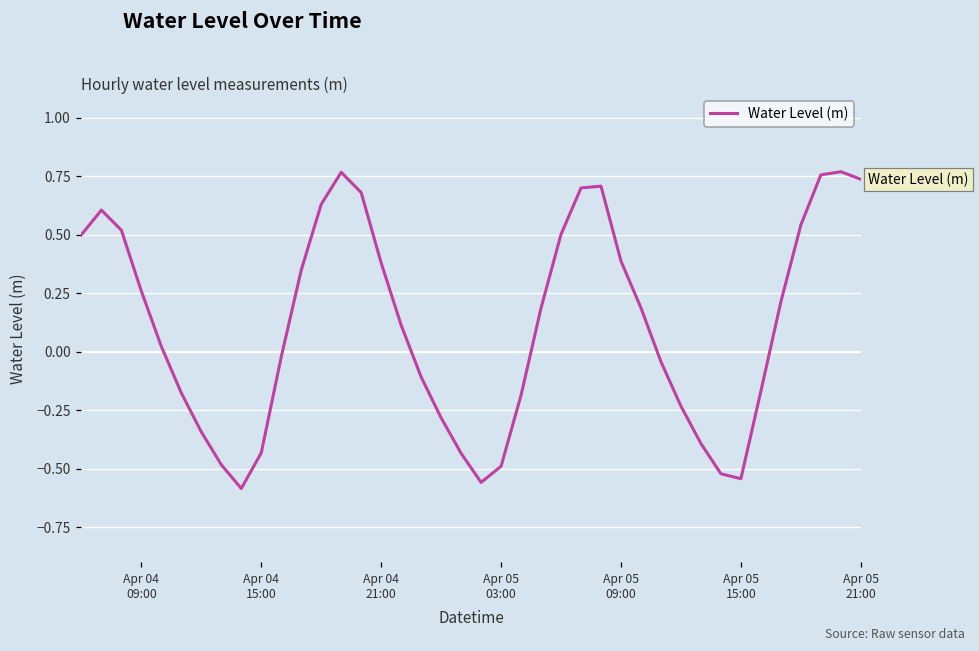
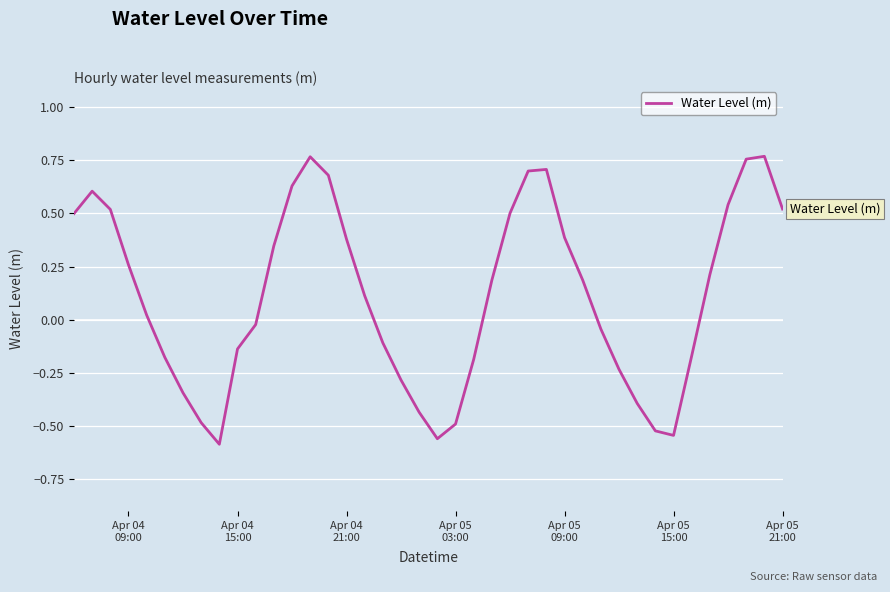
Apr 04 15:00: -0.43 -> -0.14
Apr 05 21:00: 0.74 -> 0.52
